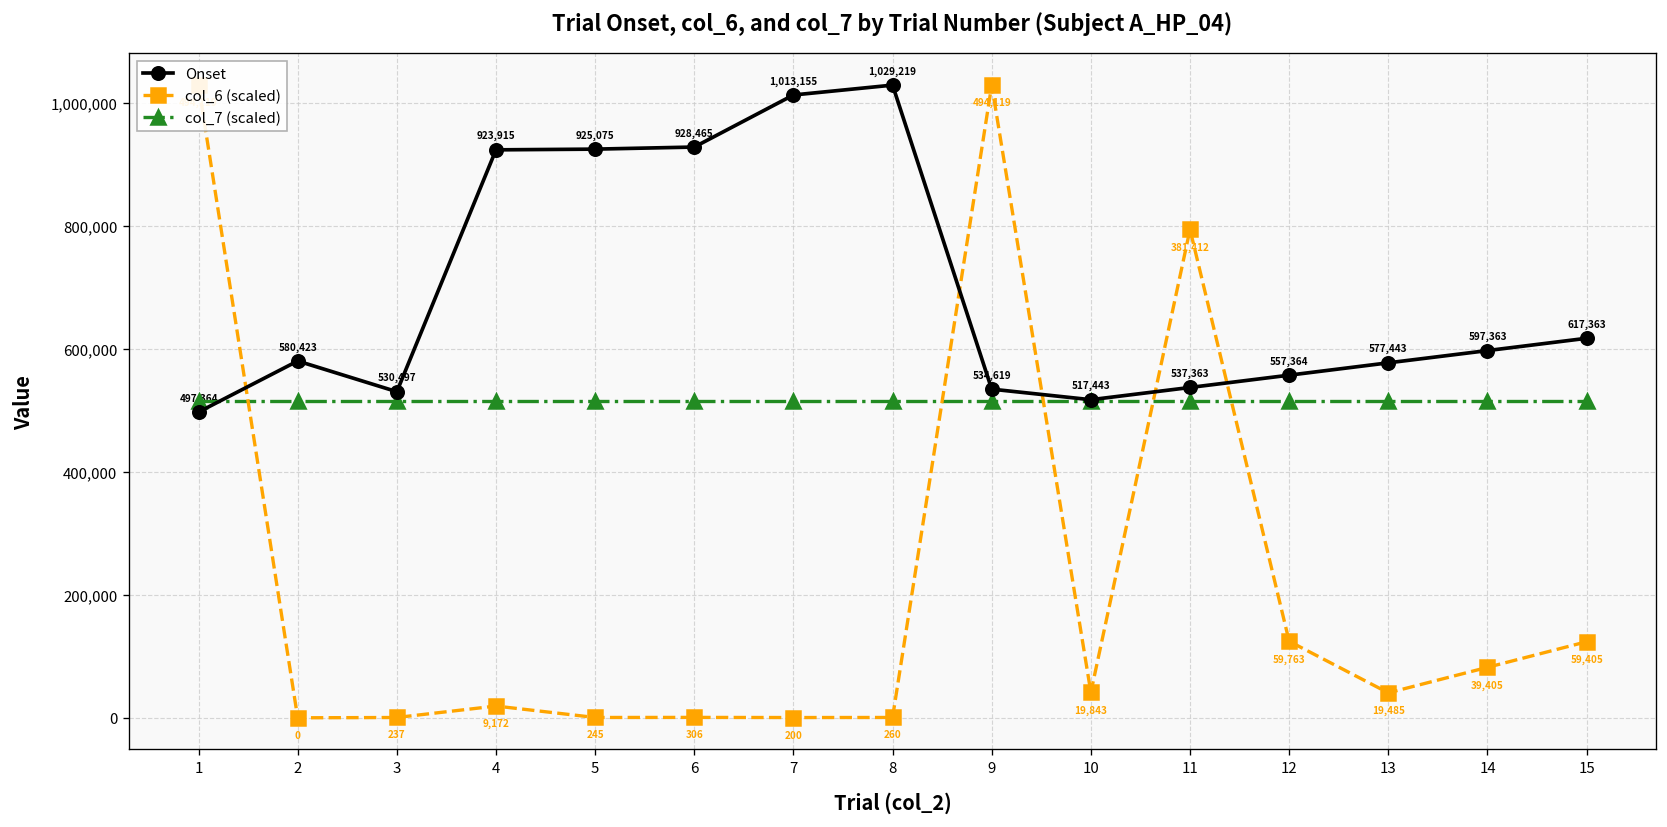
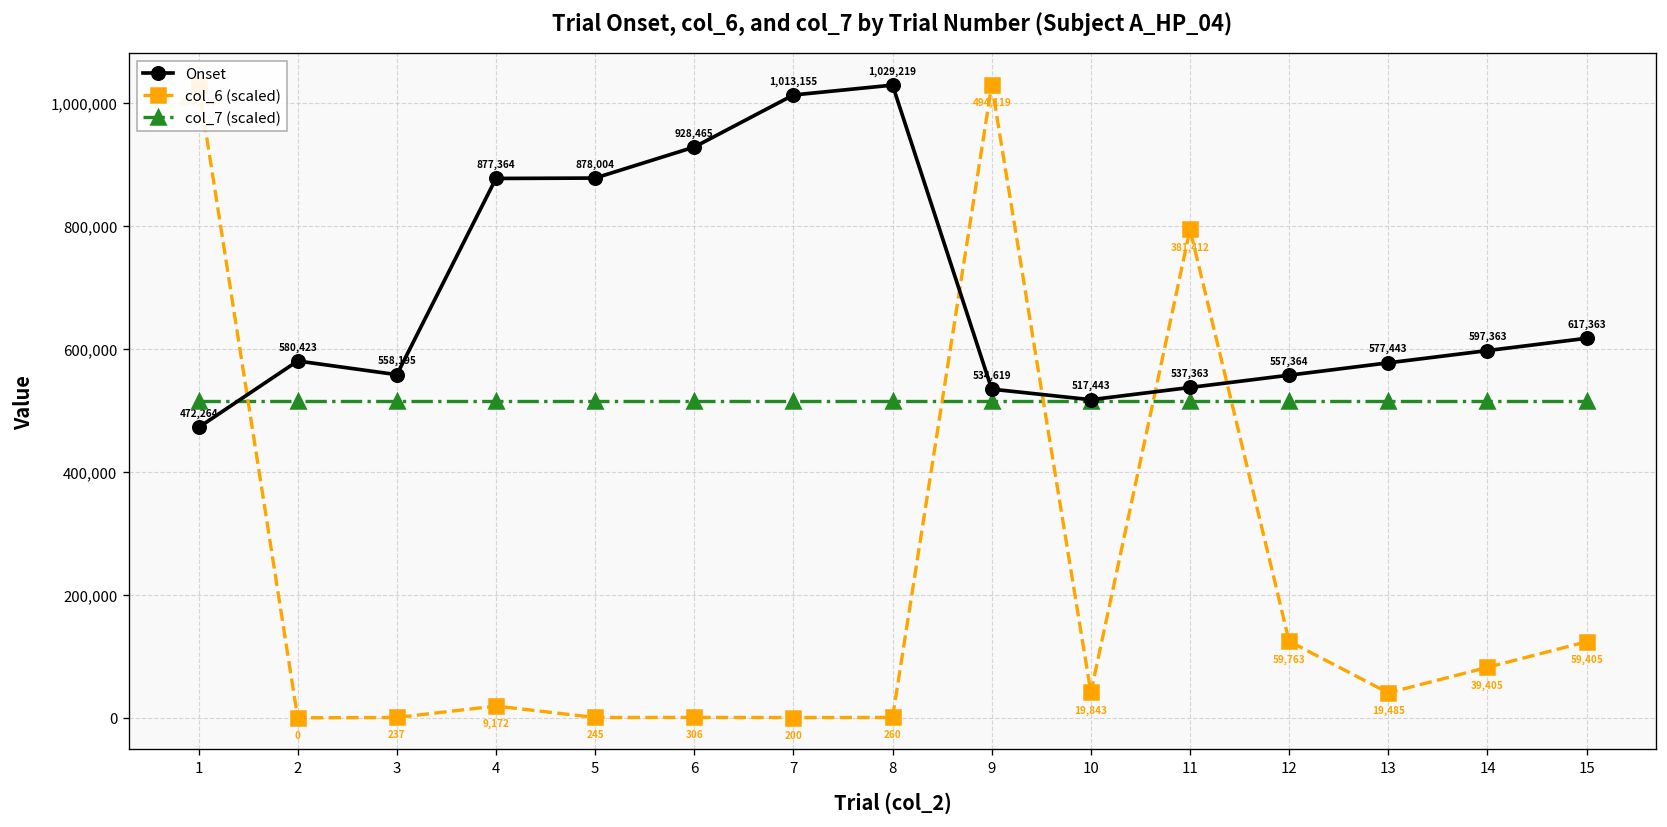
Onset, 1: 497,364 -> 472,264
Onset, 3: 530,497 -> 558,195
Onset, 4: 923,915 -> 877,364
Onset, 5: 925,075 -> 878,004
